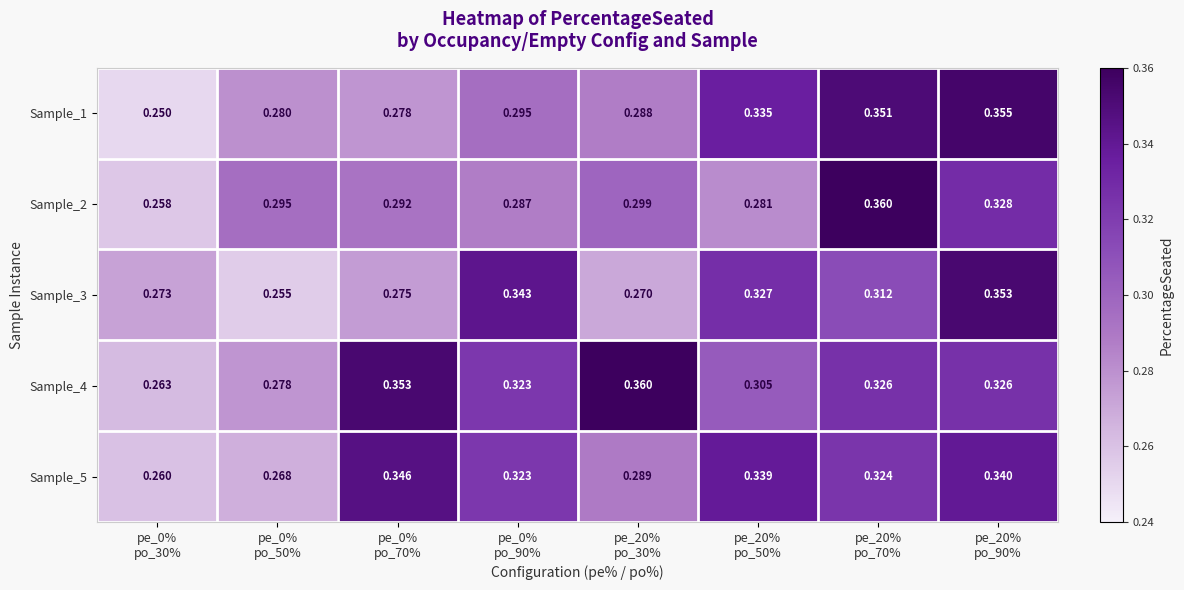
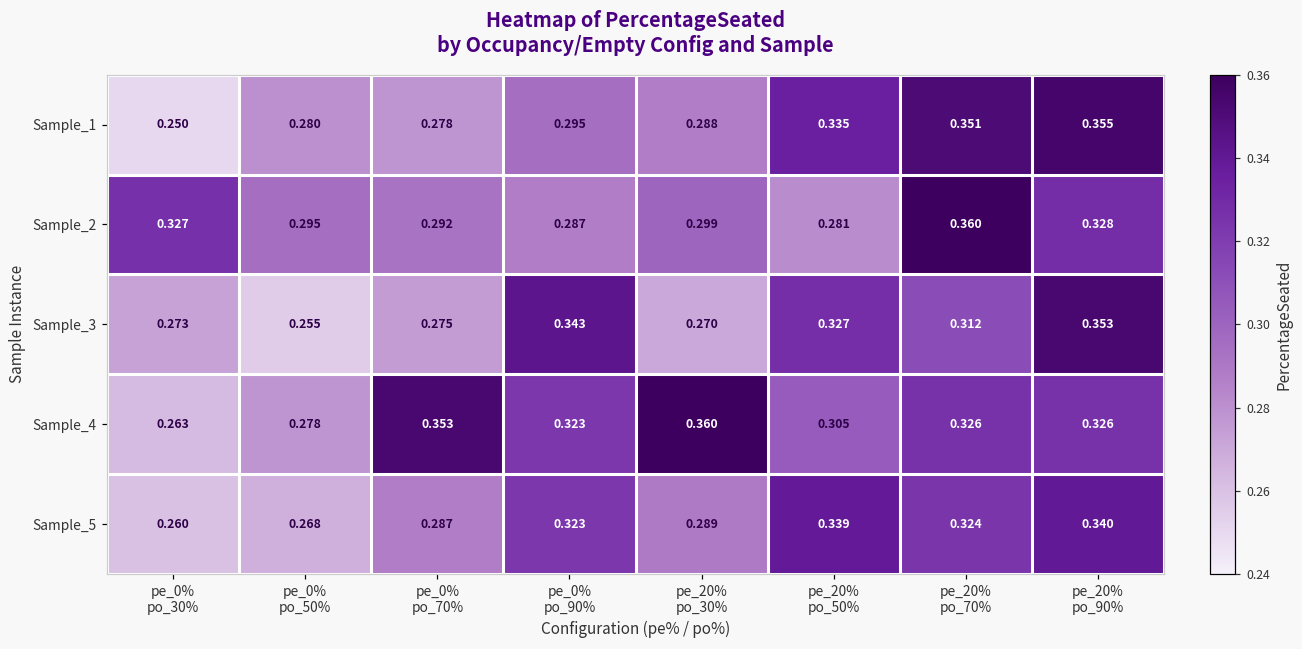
Sample_2, pe_0% po_30%: 0.258 -> 0.327
Sample_5, pe_0% po_70%: 0.346 -> 0.287
